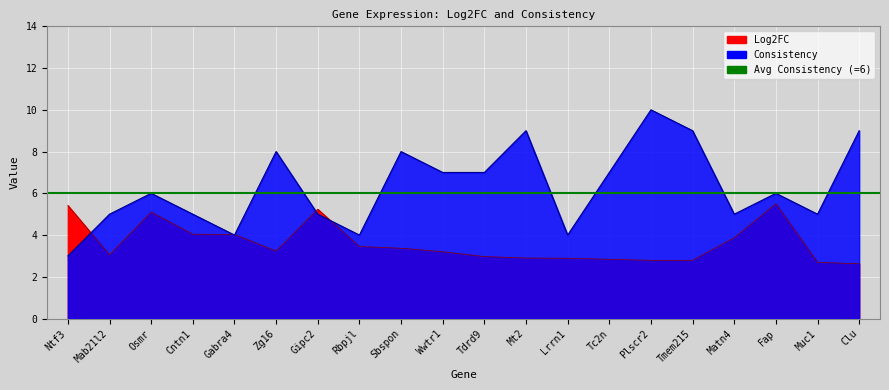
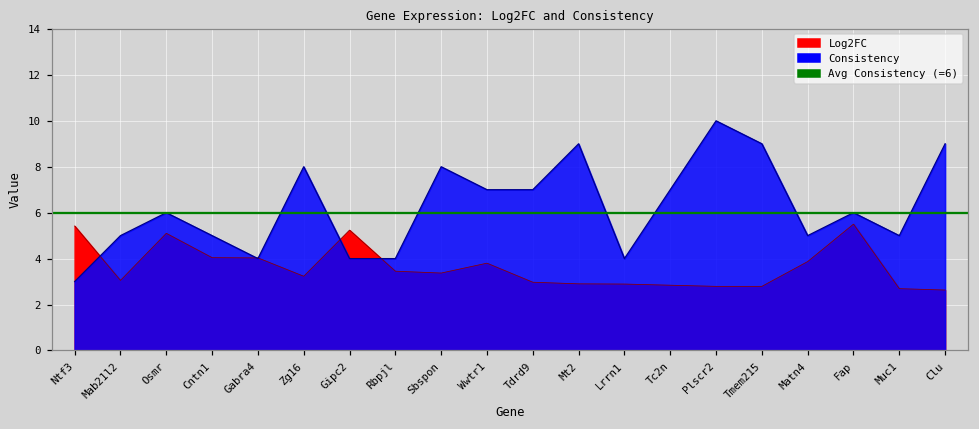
Consistency, Gipc2: 5 -> 4
Log2FC, Wwtr1: 3.2 -> 3.8
